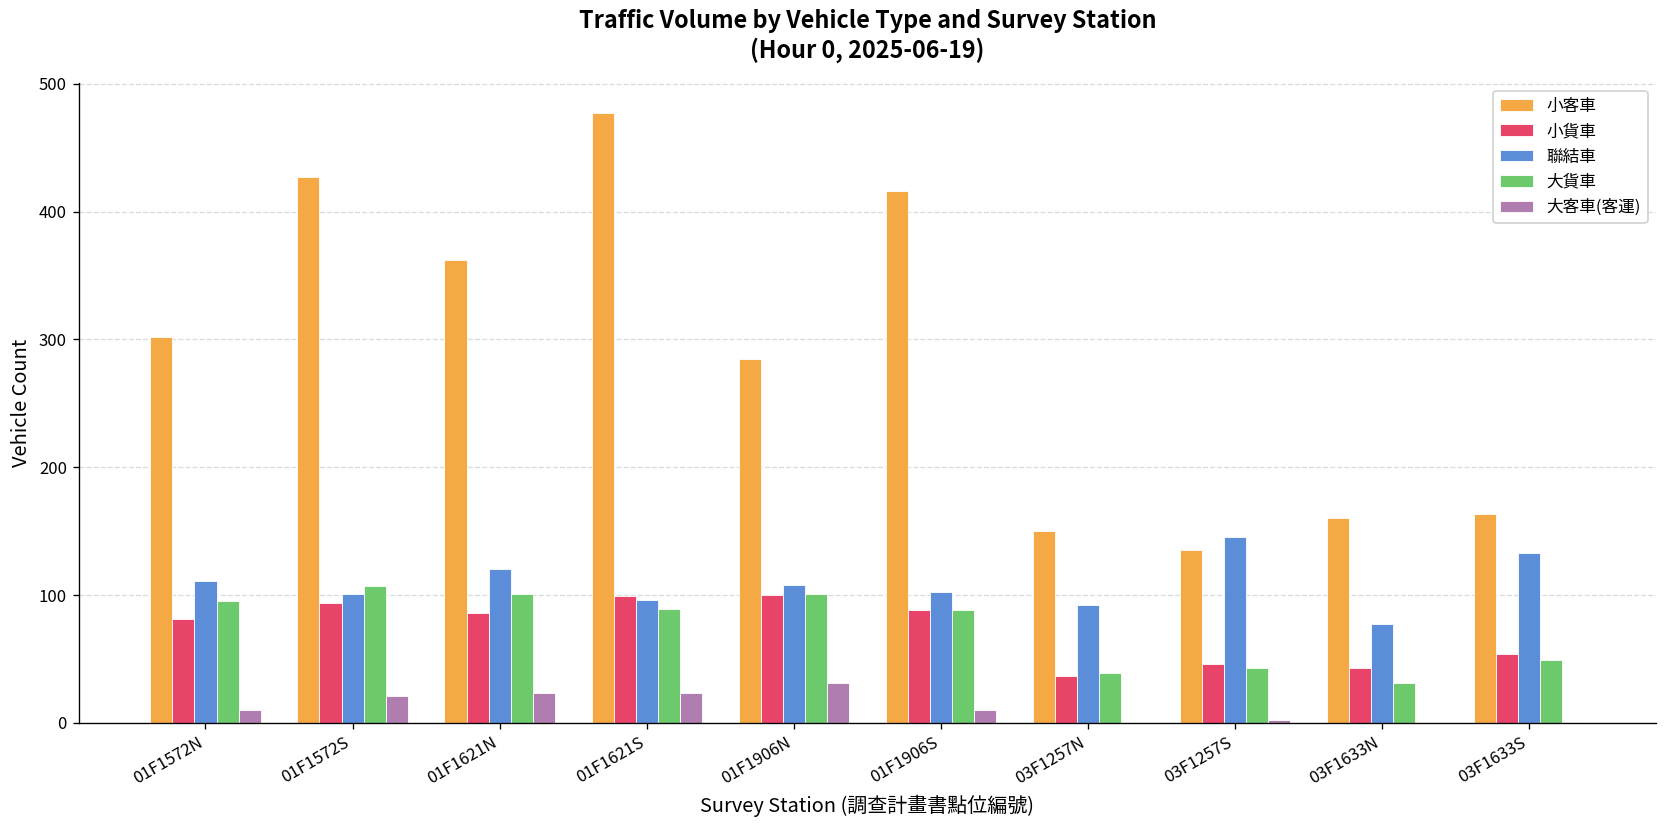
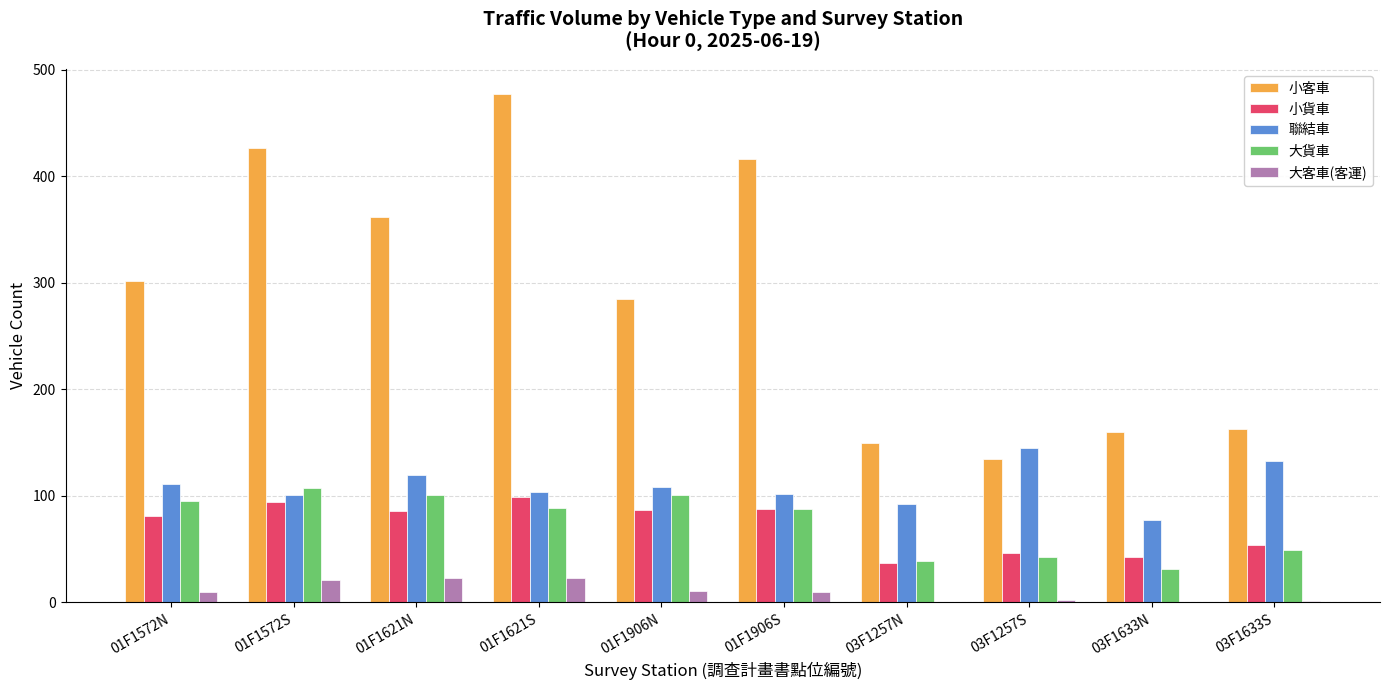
聯結車, 01F1621S: 96 -> 104
小貨車, 01F1906N: 100 -> 87
大客車(客運), 01F1906N: 31 -> 11
